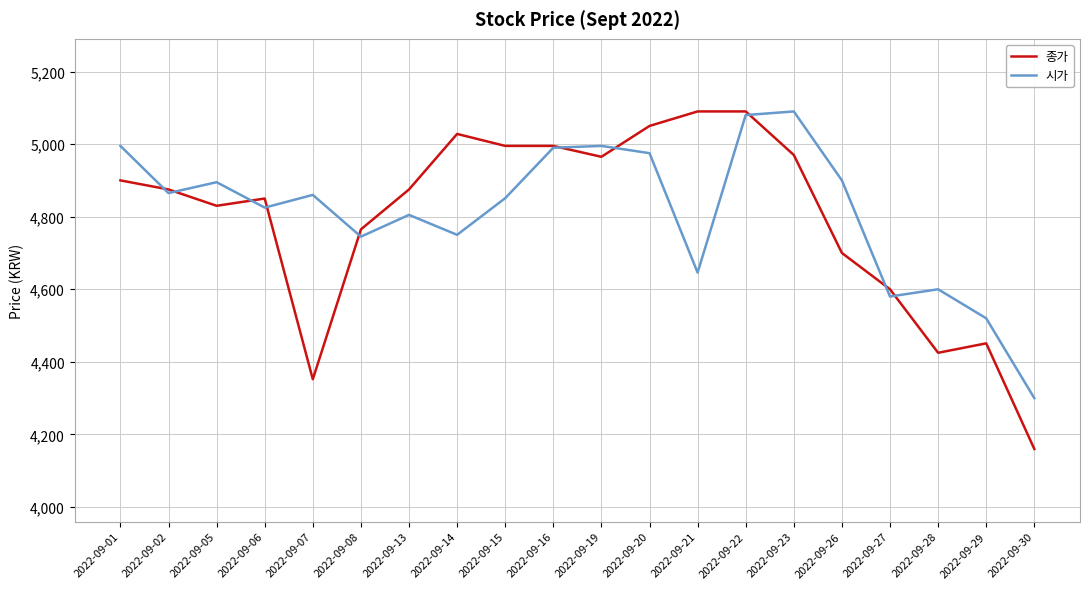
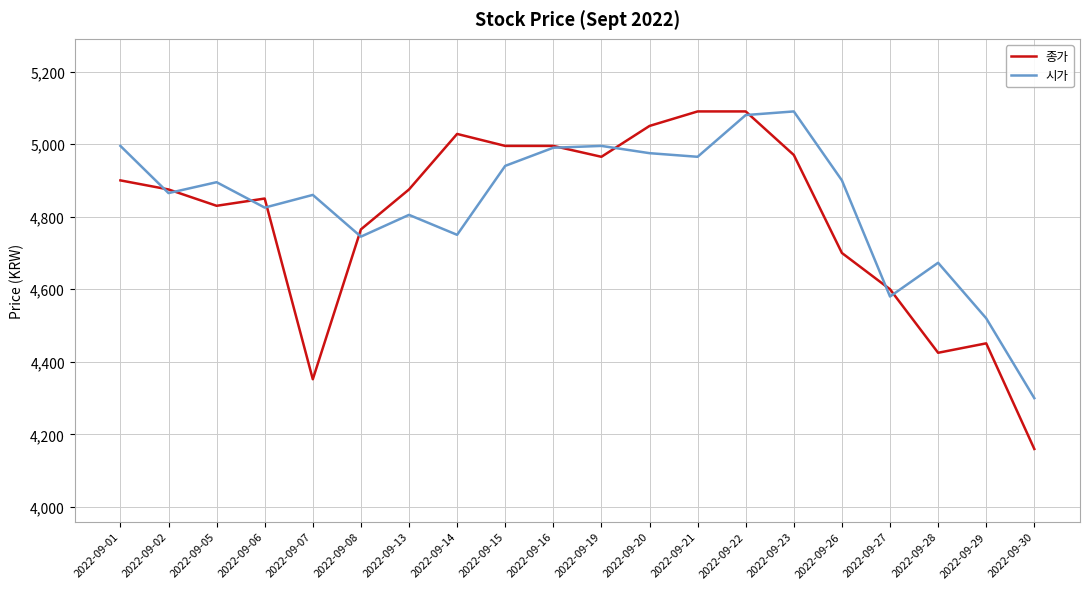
시가, 2022-09-15: 4,850 -> 4,940
시가, 2022-09-21: 4,650 -> 4,970
시가, 2022-09-28: 4,600 -> 4,670
